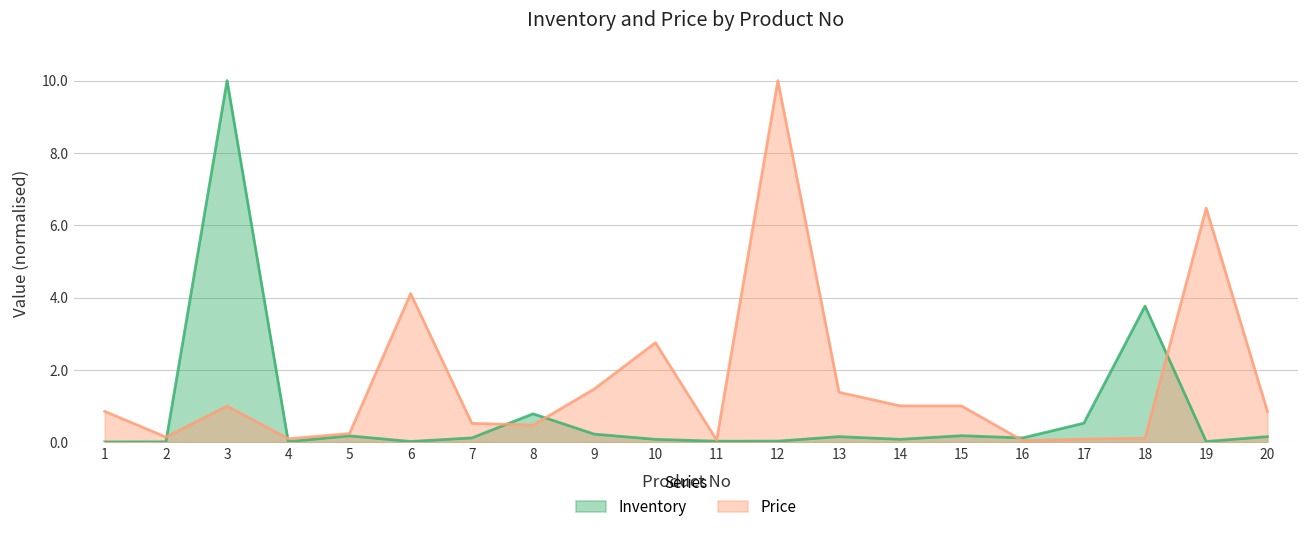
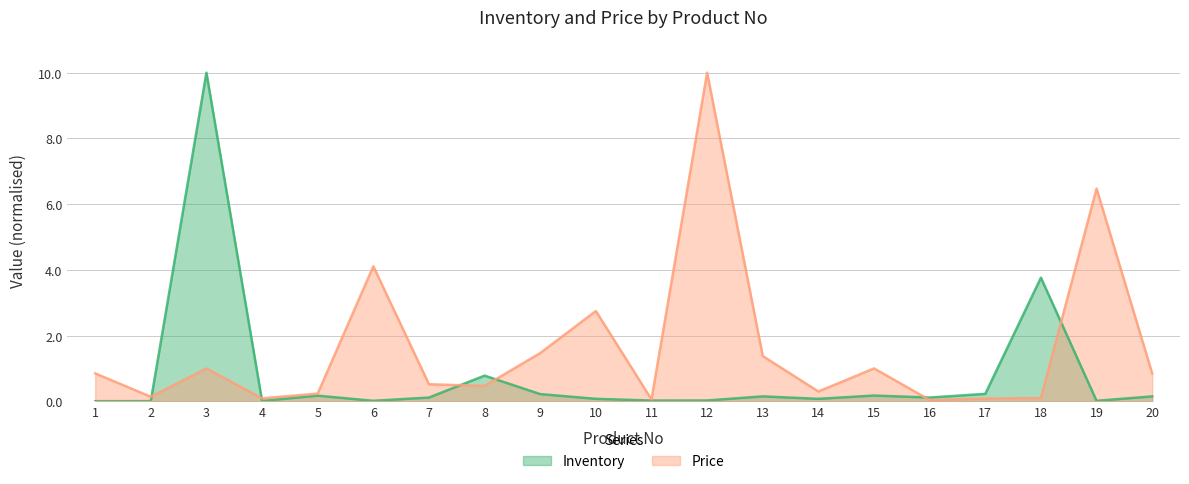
Price, 14: 1.0 -> 0.3
Inventory, 17: 0.5 -> 0.2
